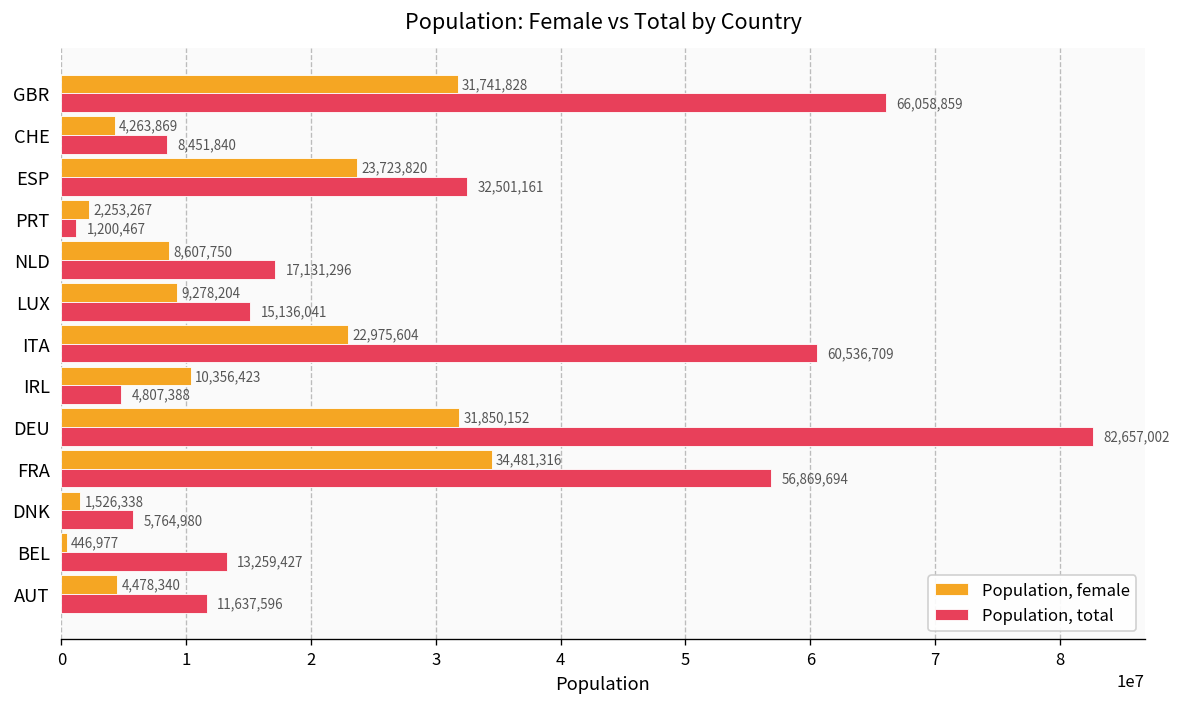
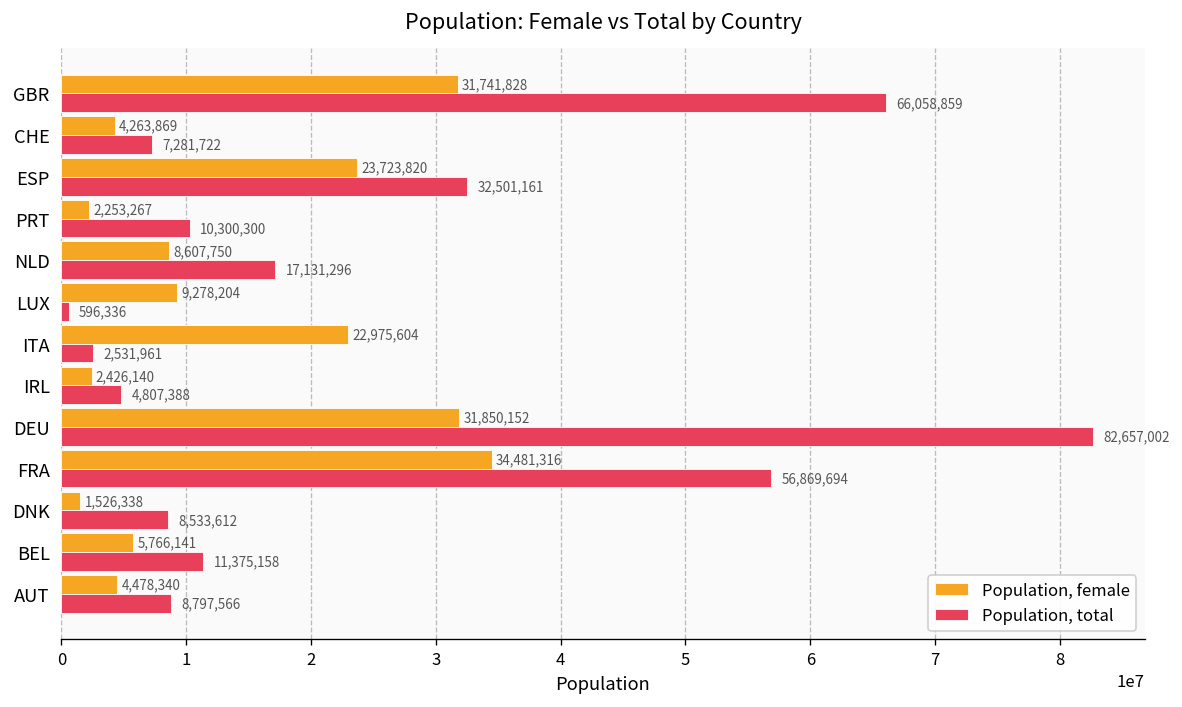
Population, total, CHE: 8,451,840 -> 7,281,722
Population, total, PRT: 1,200,467 -> 10,300,300
Population, total, LUX: 15,136,041 -> 596,336
Population, total, ITA: 60,536,709 -> 2,531,961
Population, female, IRL: 10,356,423 -> 2,426,140
Population, total, DNK: 5,764,980 -> 8,533,612
Population, female, BEL: 446,977 -> 5,766,141
Population, total, BEL: 13,259,427 -> 11,375,158
Population, total, AUT: 11,637,596 -> 8,797,566
